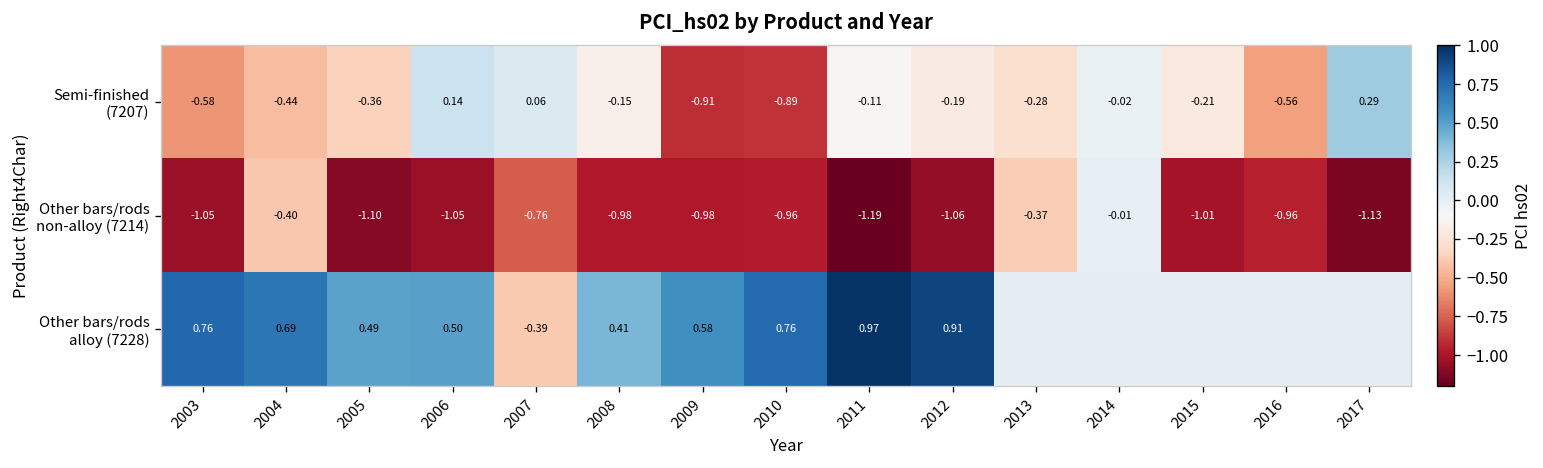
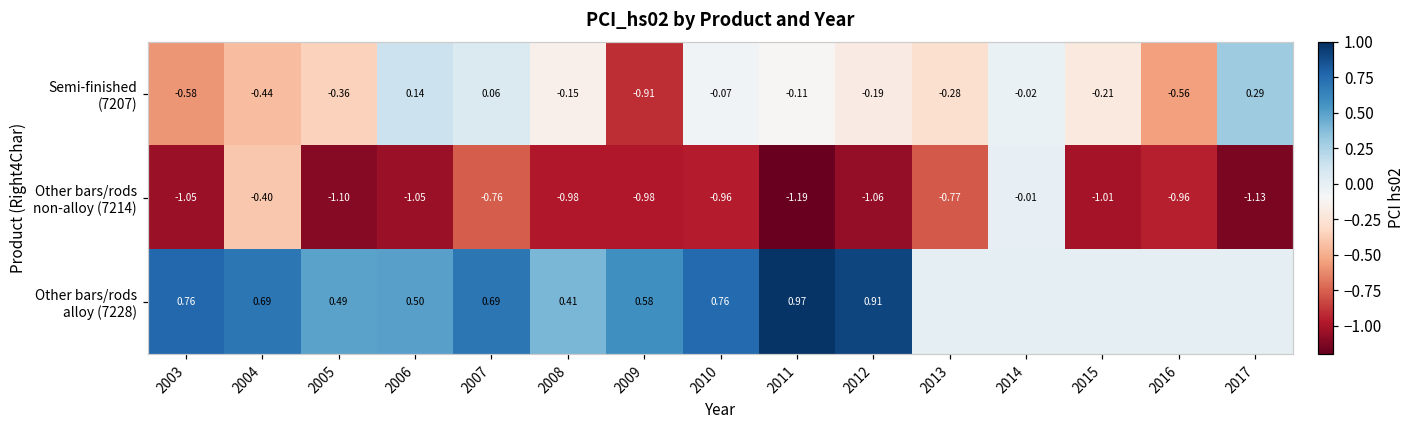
Semi-finished (7207), 2010: -0.89 -> -0.07
Other bars/rods non-alloy (7214), 2013: -0.37 -> -0.77
Other bars/rods alloy (7228), 2007: -0.39 -> 0.69
